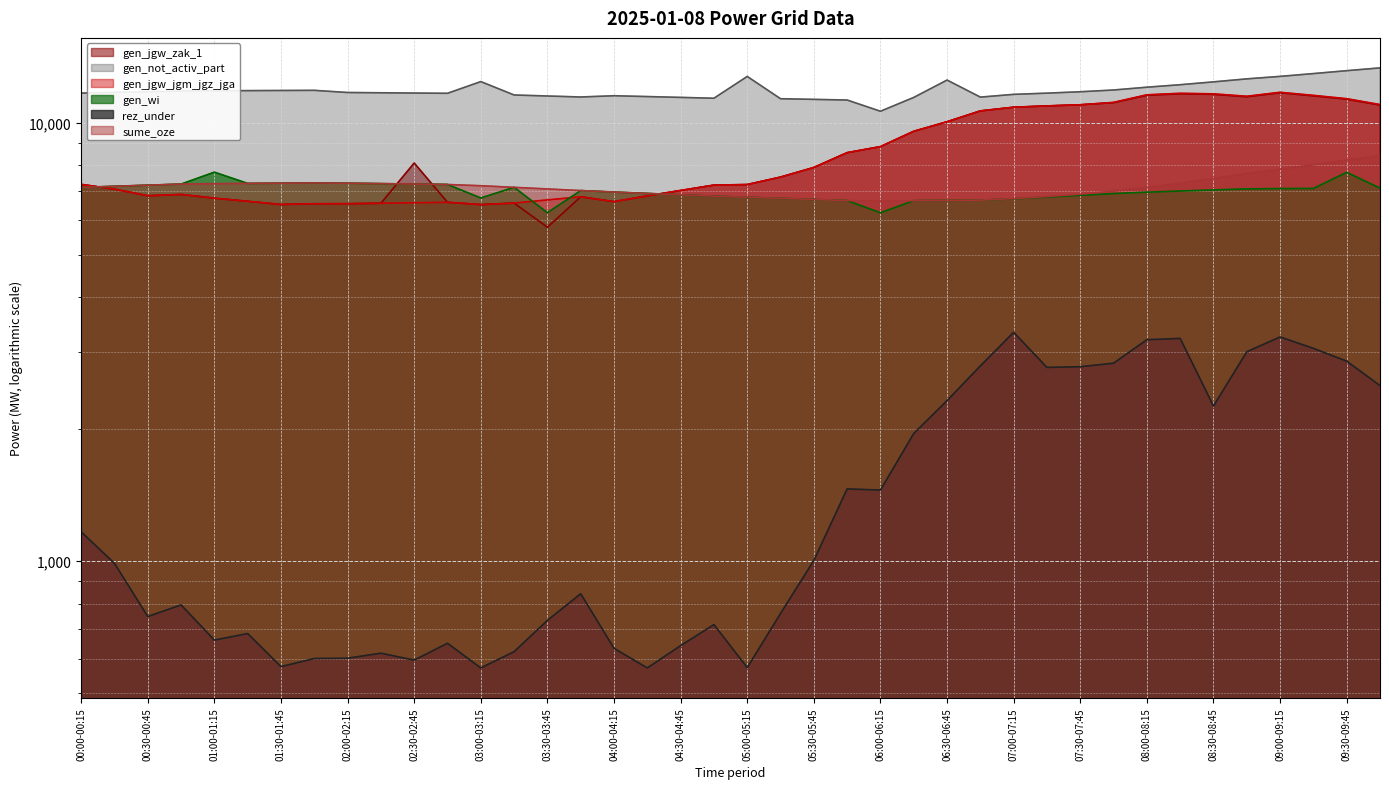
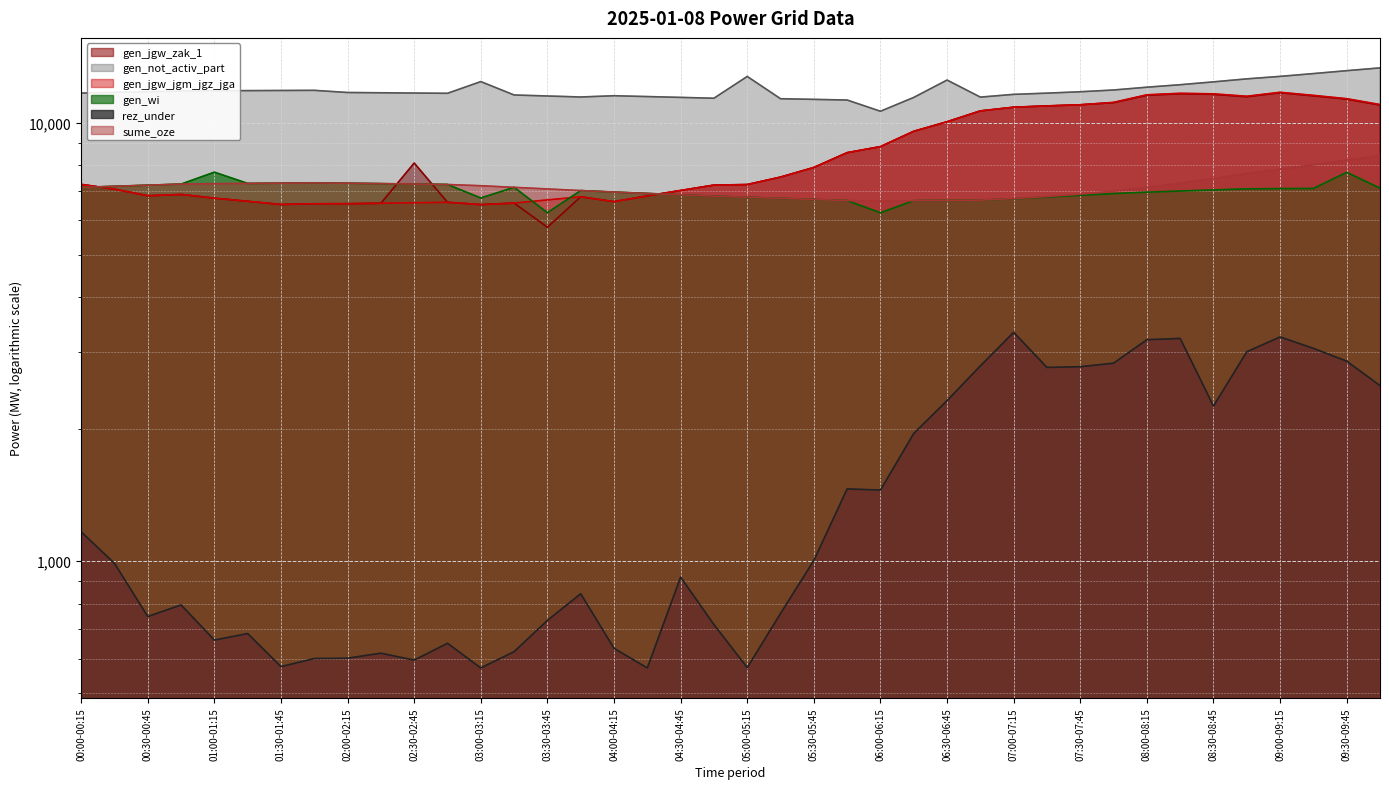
rez_under, 04:30-04:45: 640 -> 920
